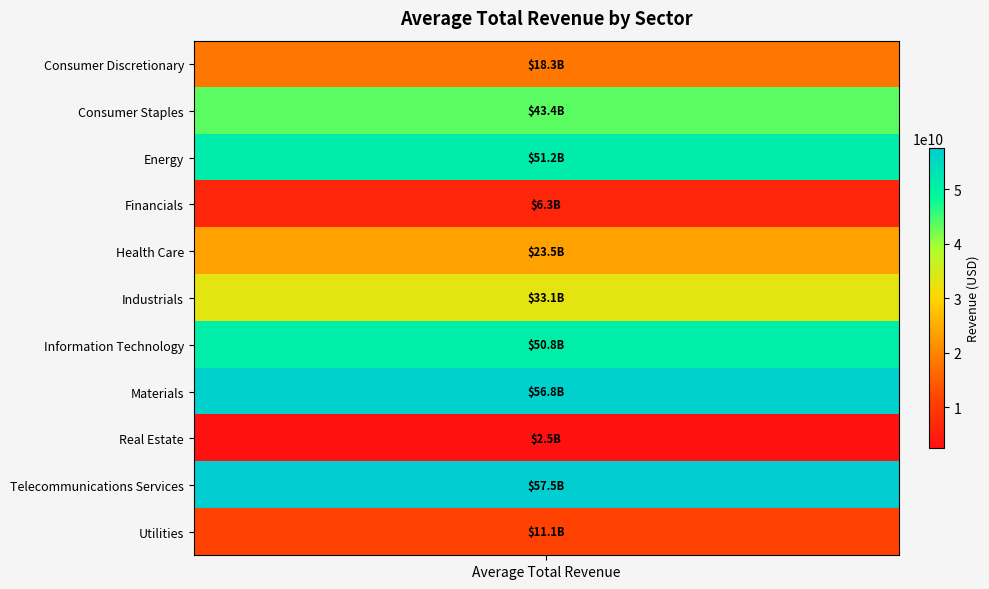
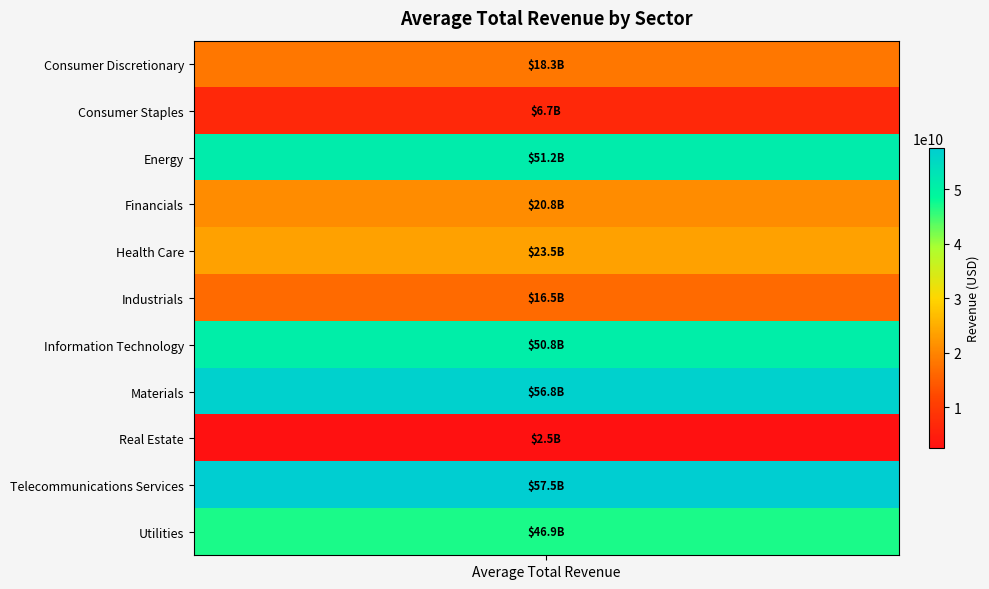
Consumer Staples, Average Total Revenue: $43.4B -> $6.7B
Financials, Average Total Revenue: $6.3B -> $20.8B
Industrials, Average Total Revenue: $33.1B -> $16.5B
Utilities, Average Total Revenue: $11.1B -> $46.9B
